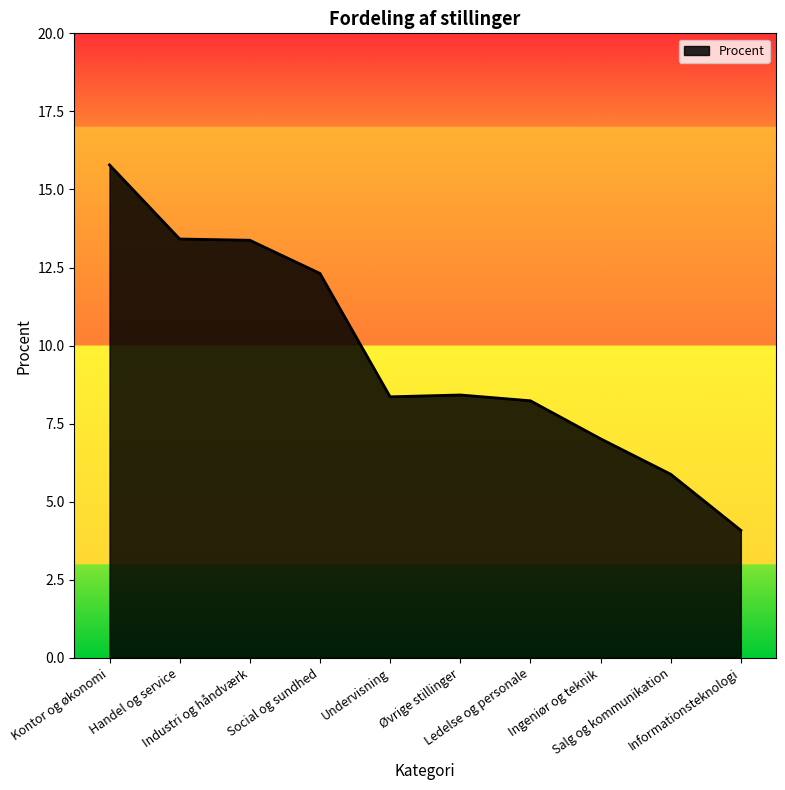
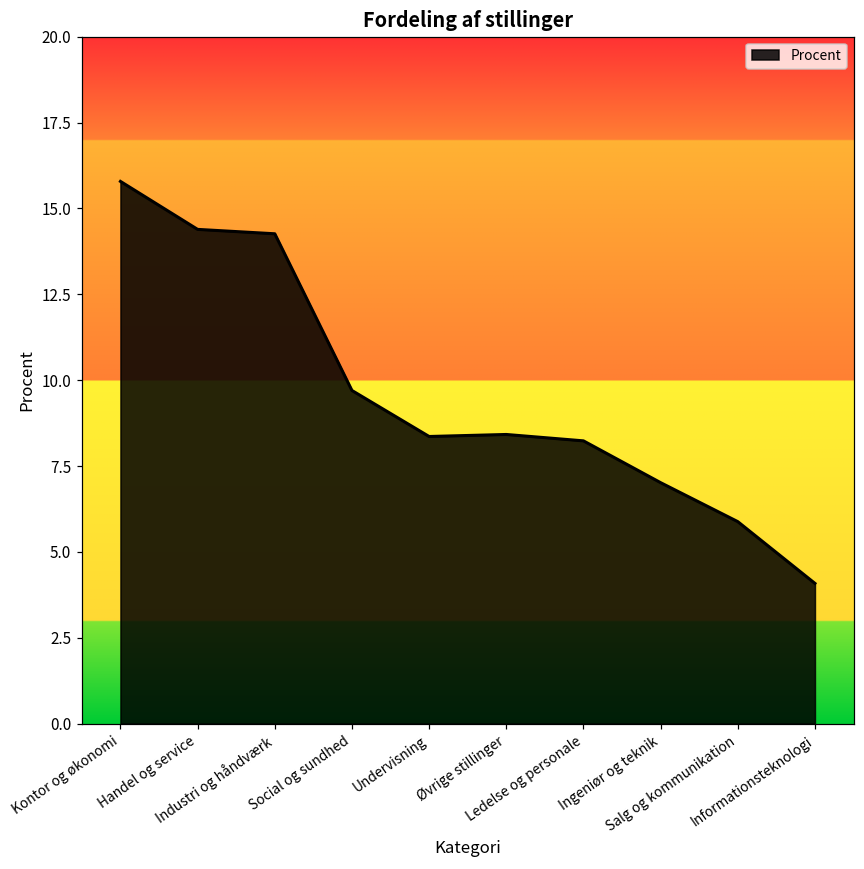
Handel og service: 13.4 -> 14.4
Industri og håndværk: 13.4 -> 14.3
Social og sundhed: 12.3 -> 9.7
